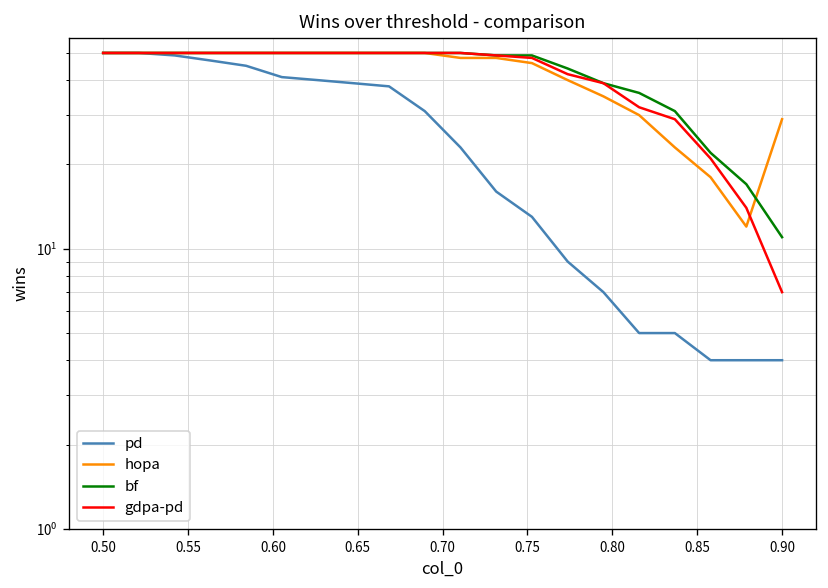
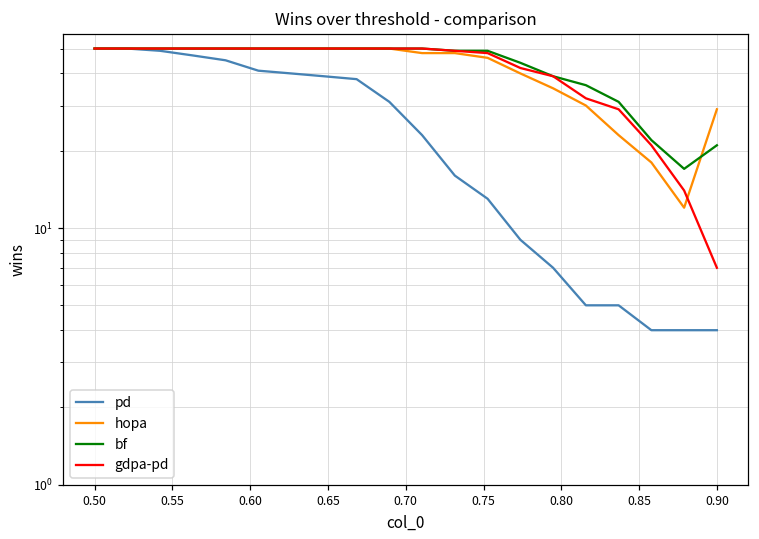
bf, 0.90: 11 -> 21
